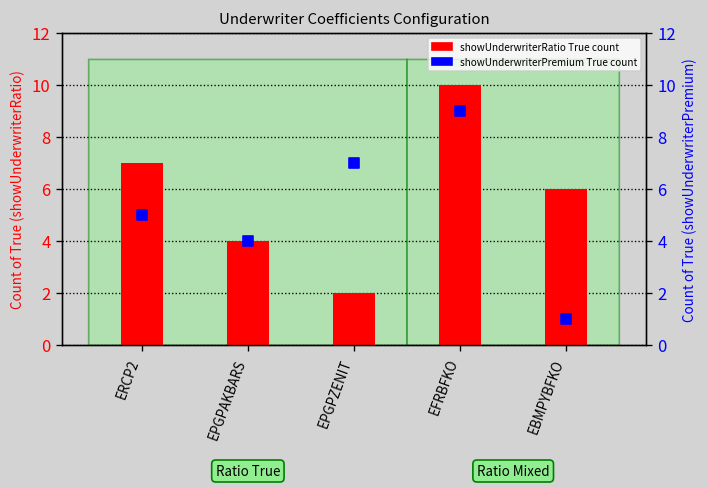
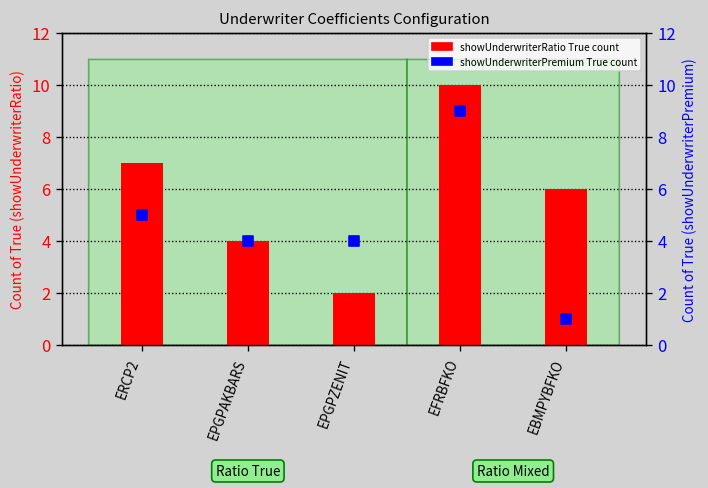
showUnderwriterPremium True count, EPGPZENIT: 7 -> 4
